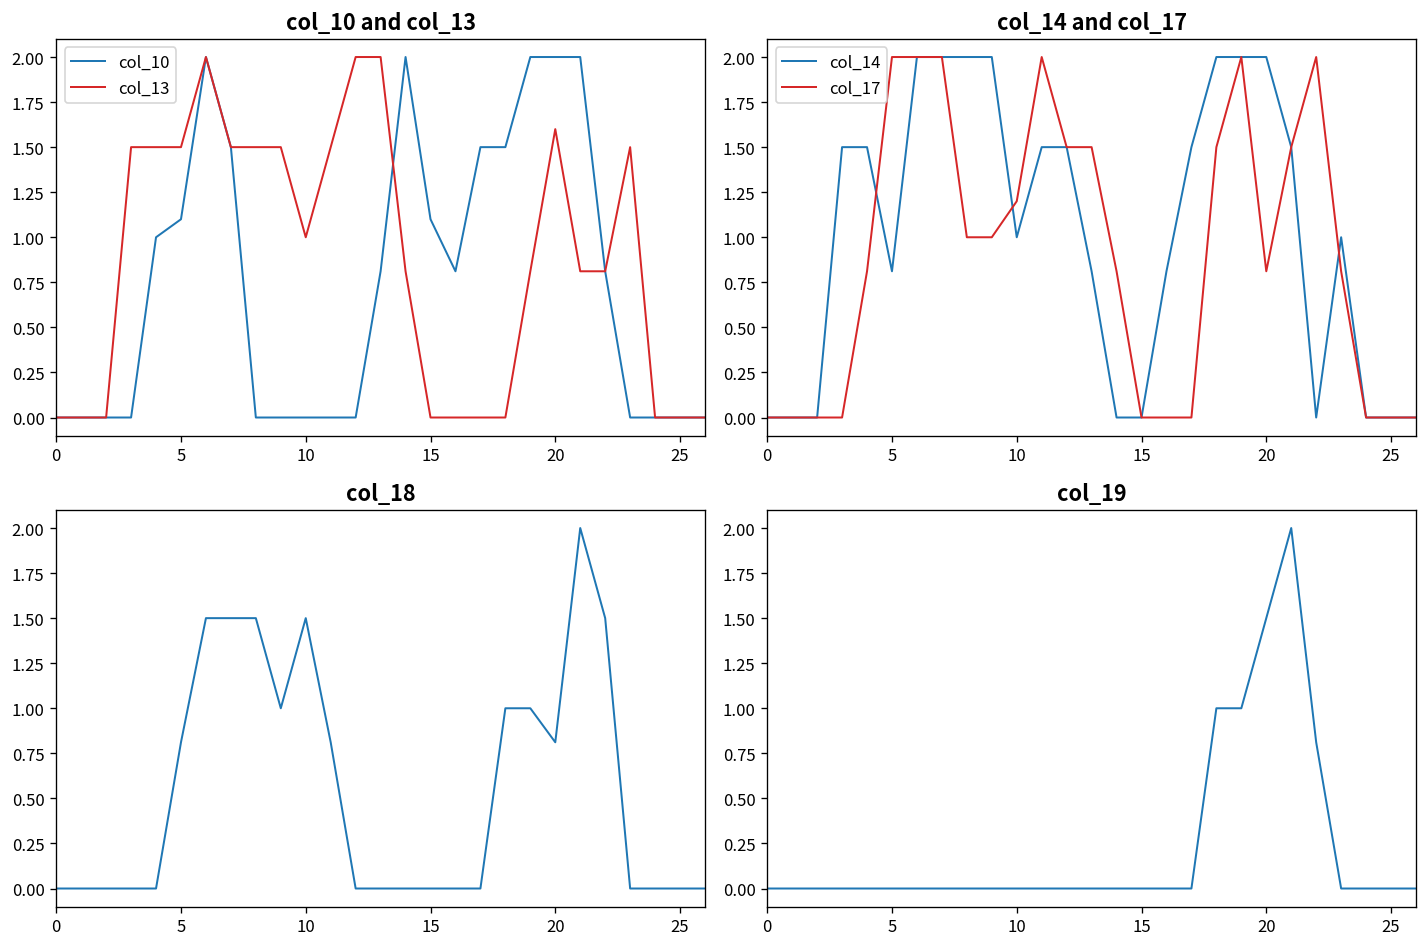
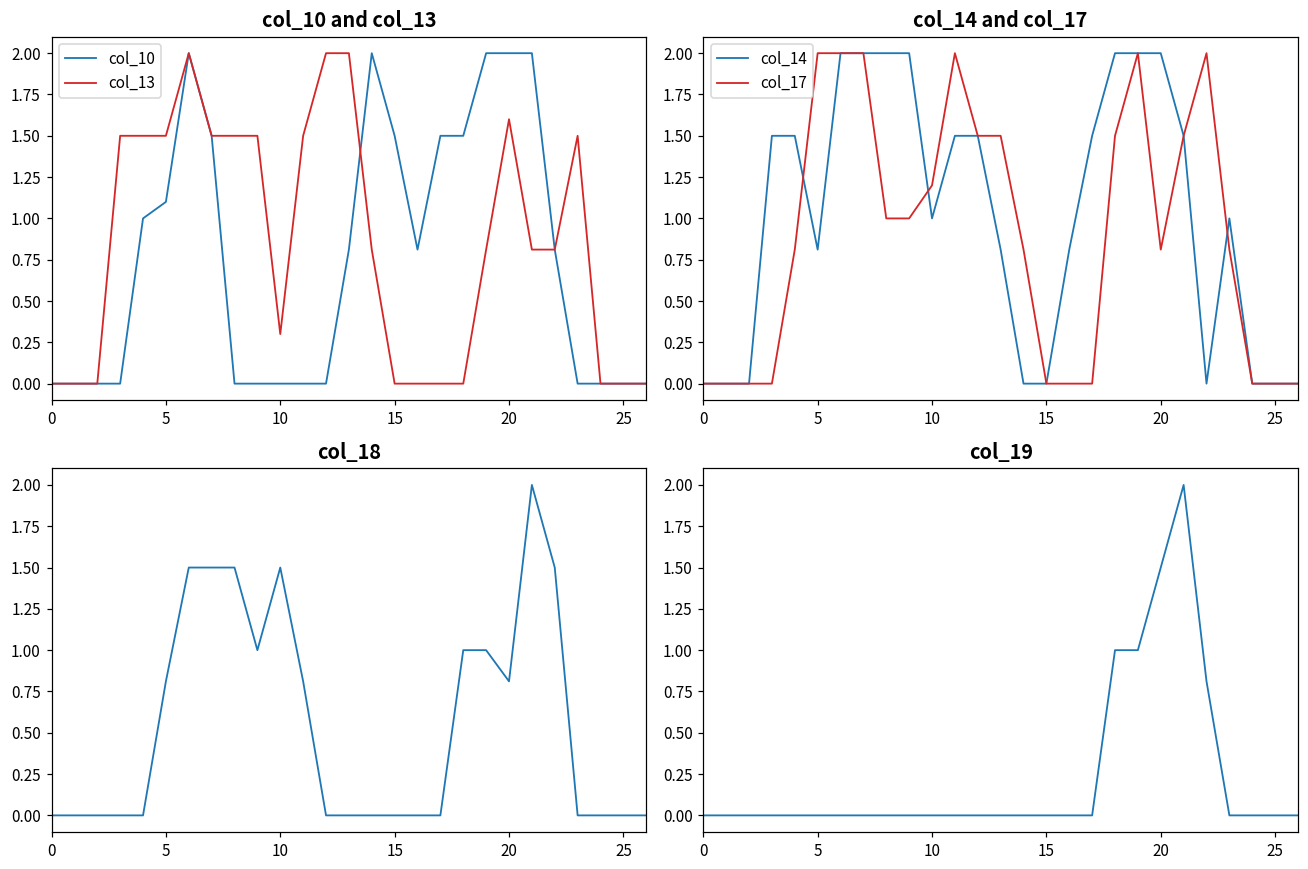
col_10 and col_13, col_13, 10: 1.0 -> 0.3
col_10 and col_13, col_10, 15: 1.1 -> 1.5
